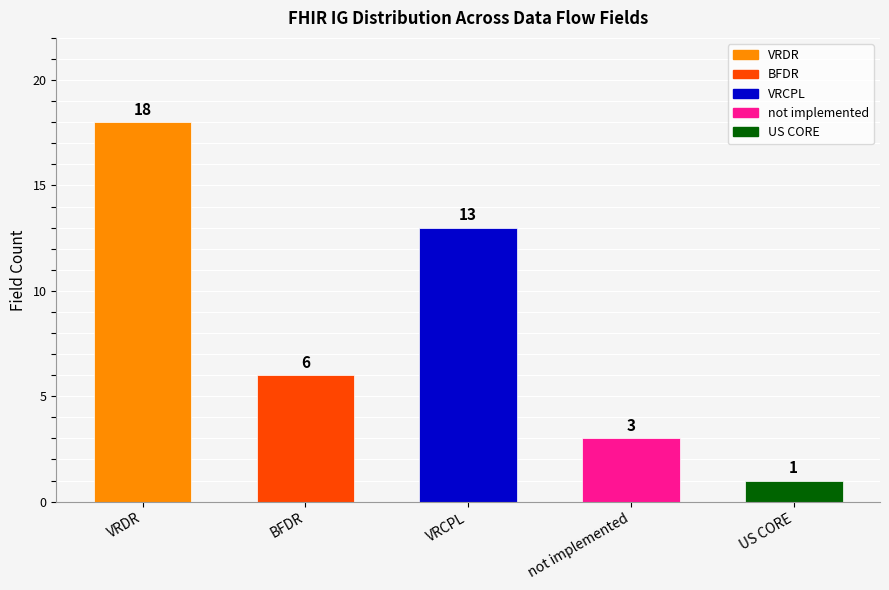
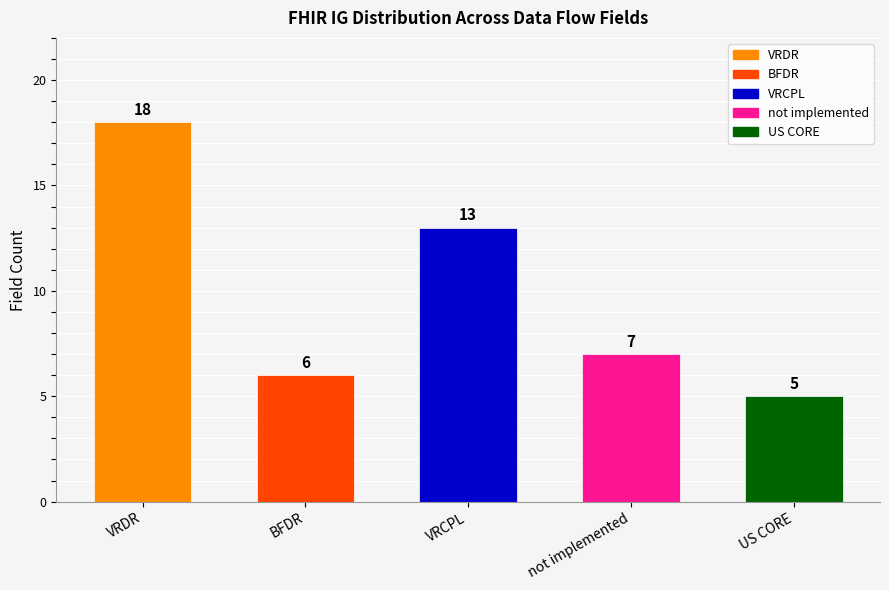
not implemented: 3 -> 7
US CORE: 1 -> 5
